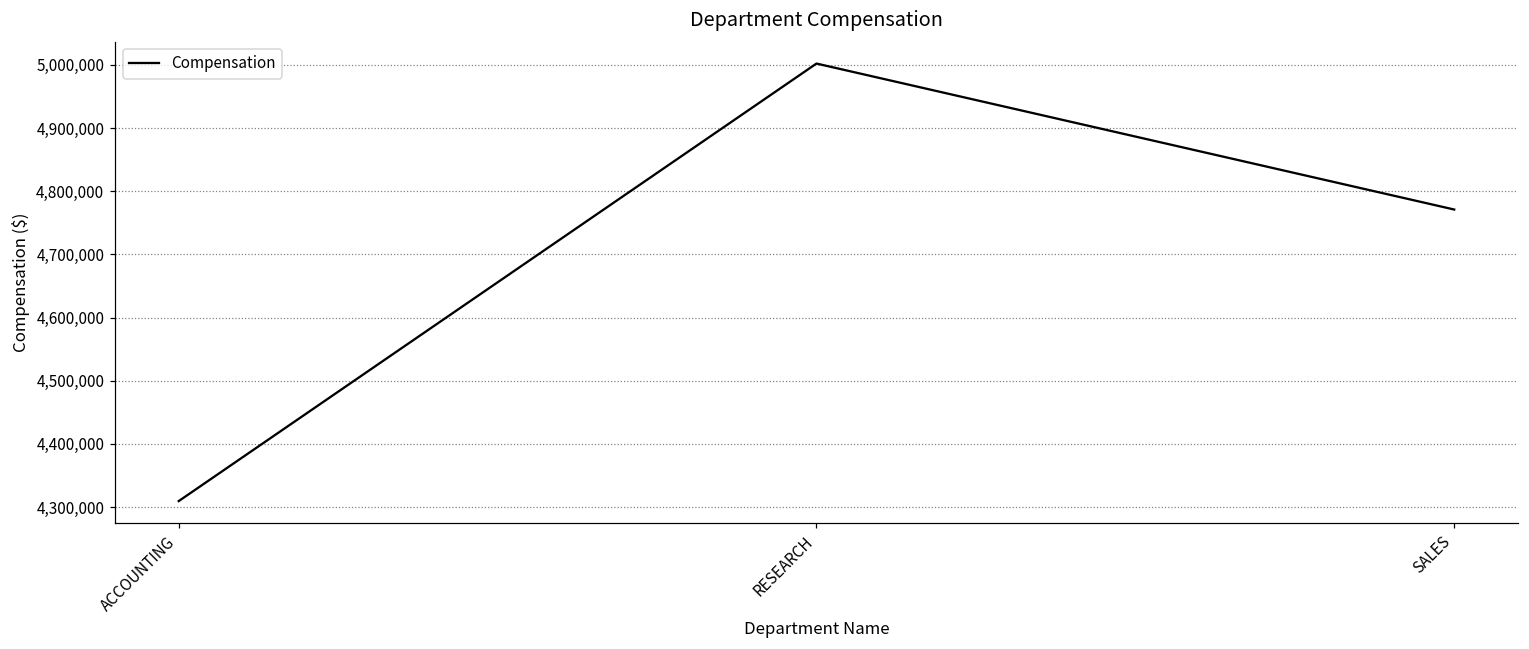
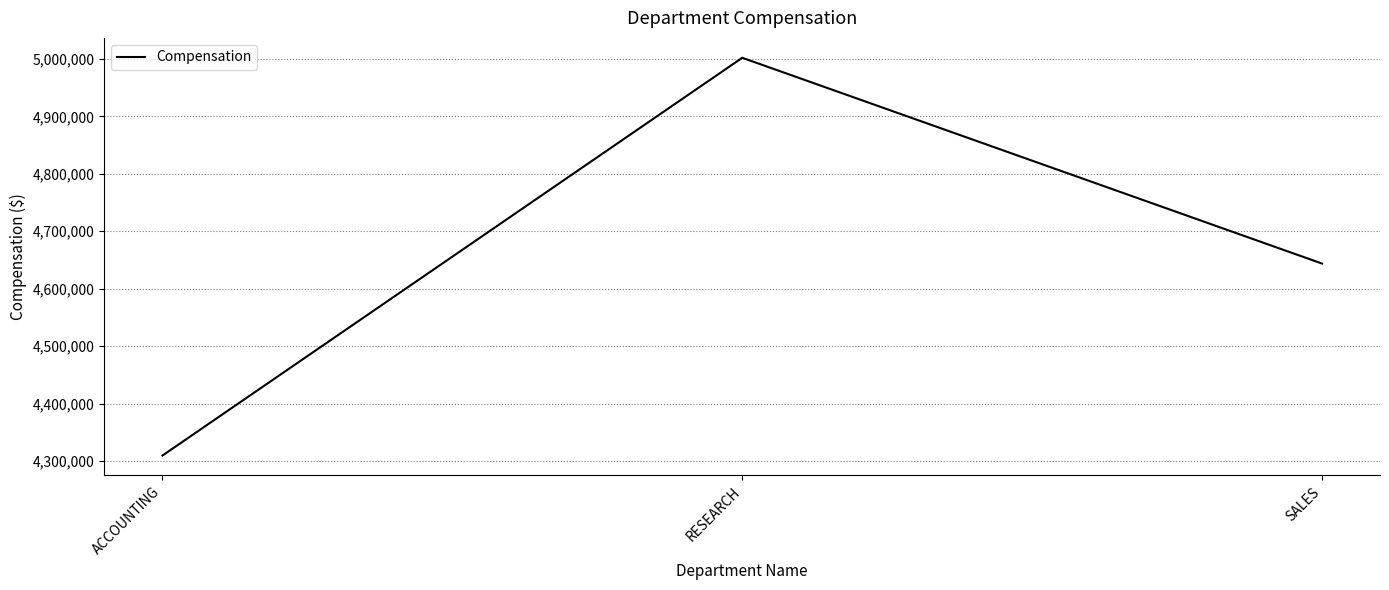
SALES: 4,770,000 -> 4,640,000
